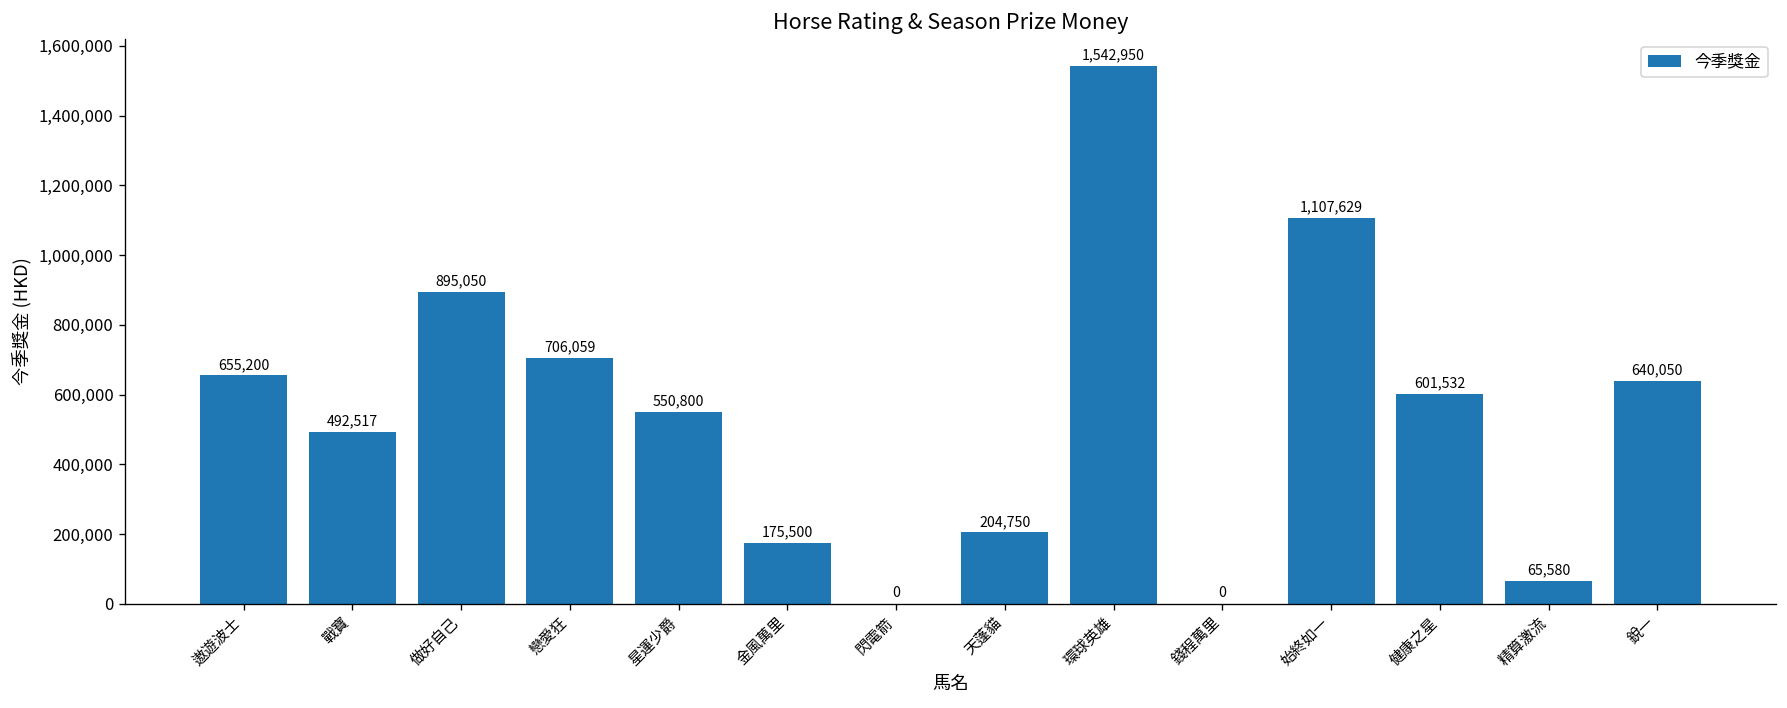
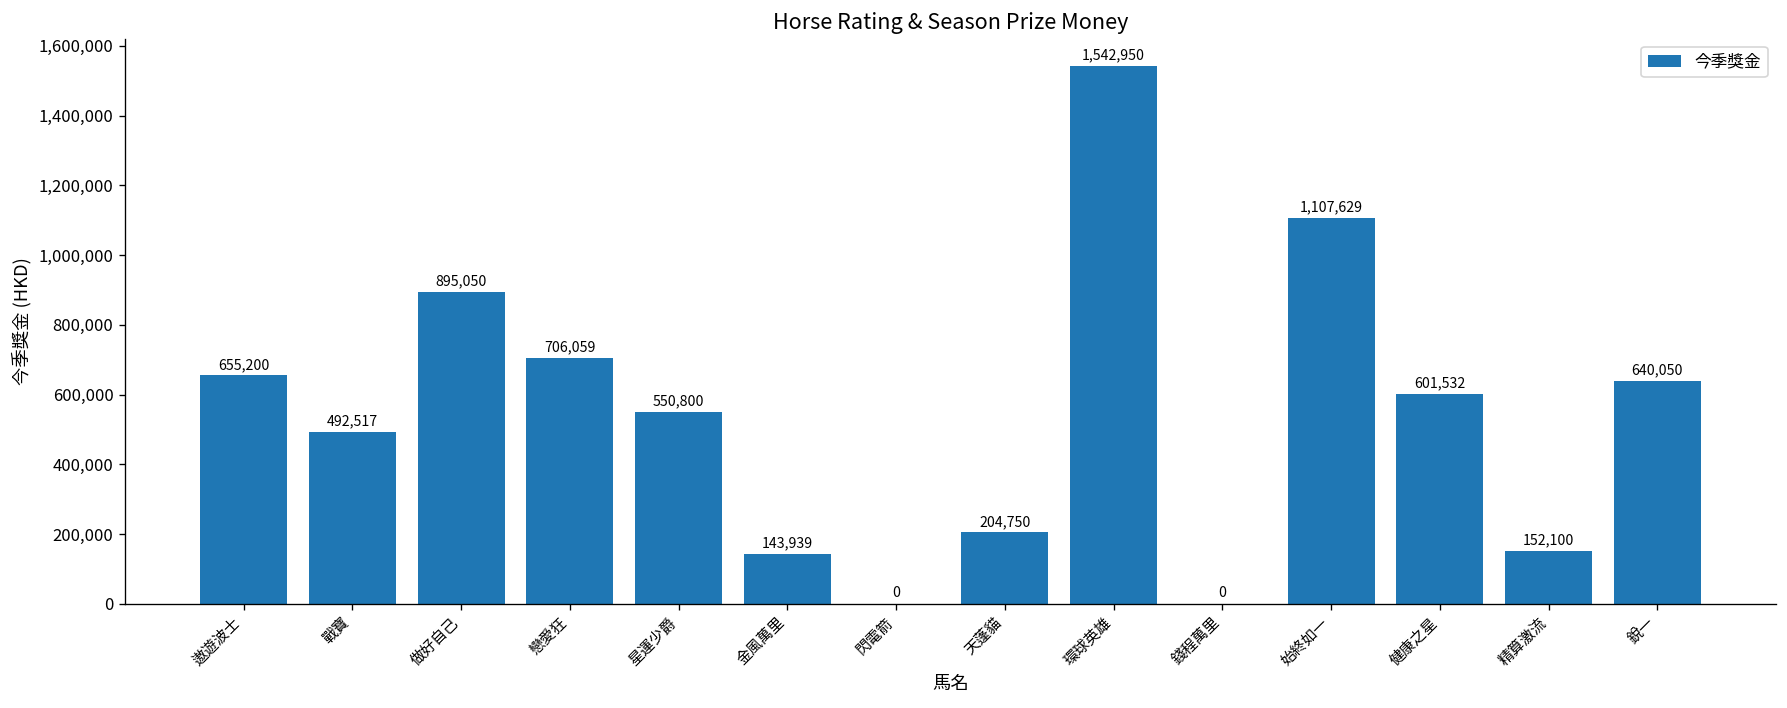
金風萬里: 175,500 -> 143,939
精算激流: 65,580 -> 152,100
